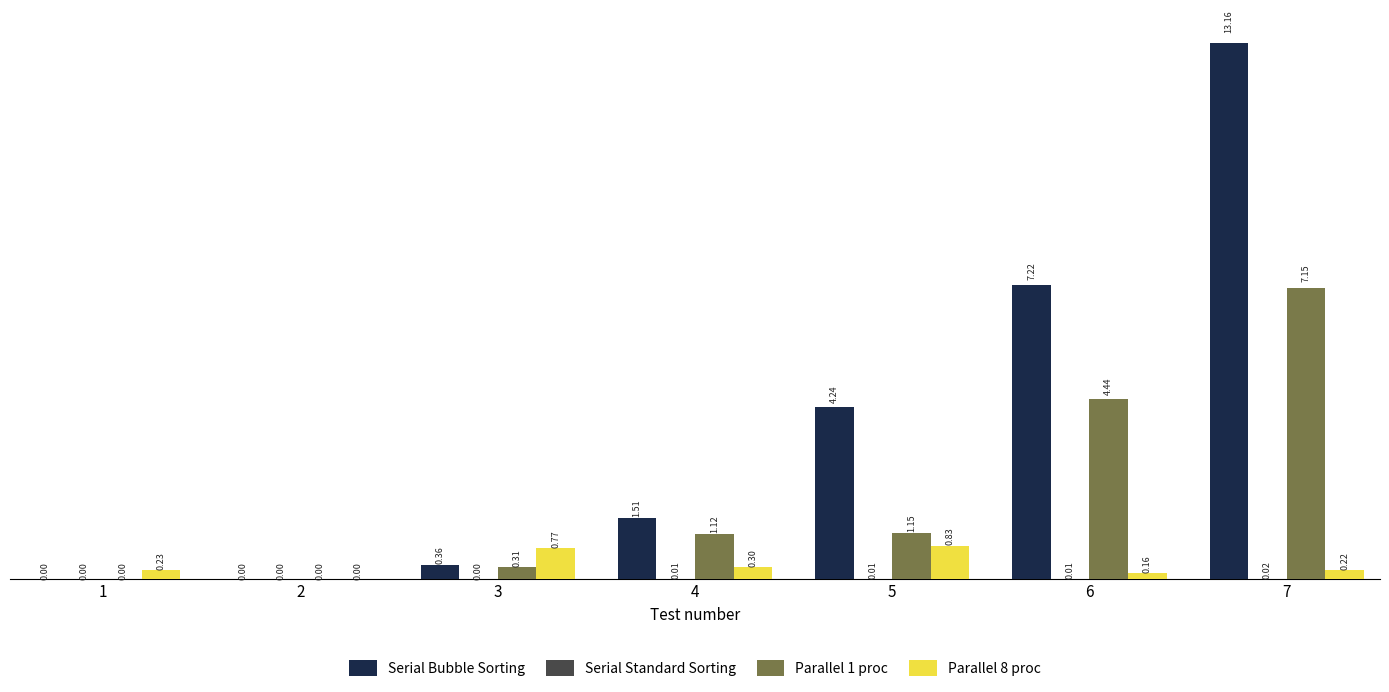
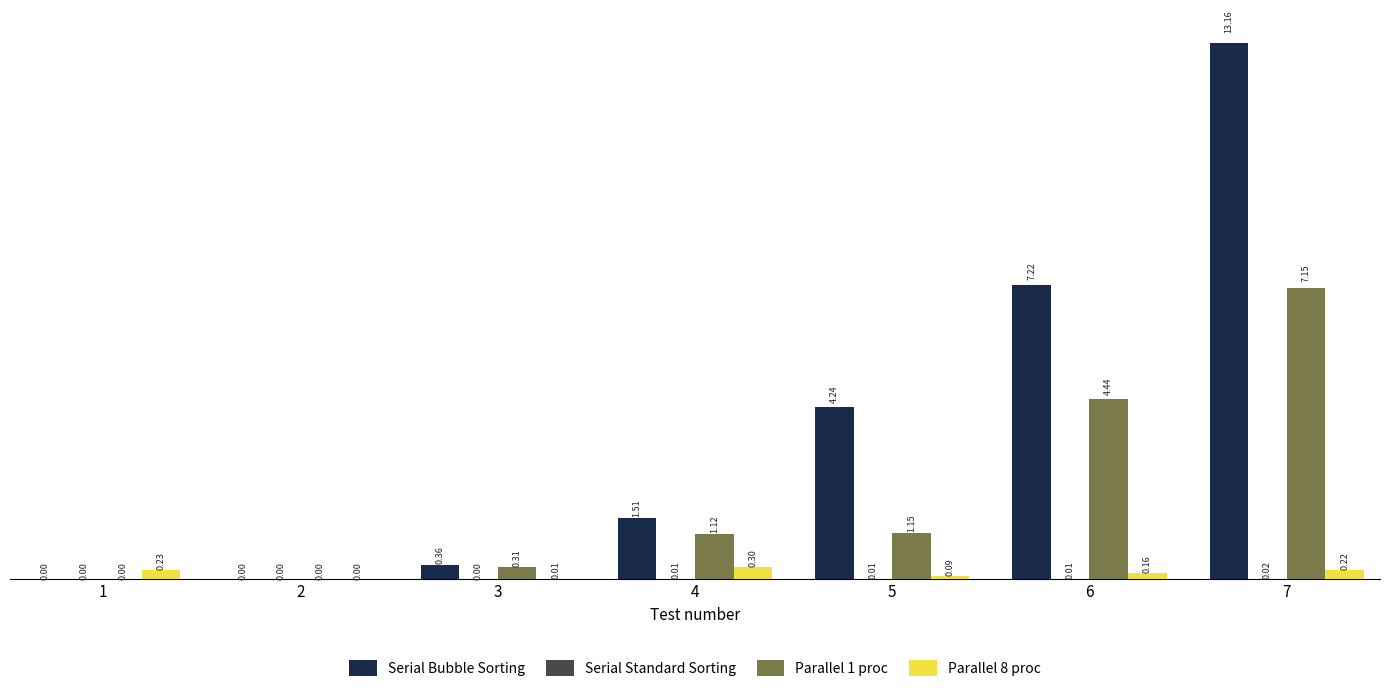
Parallel 8 proc, 3: 0.77 -> 0.01
Parallel 8 proc, 5: 0.83 -> 0.09
